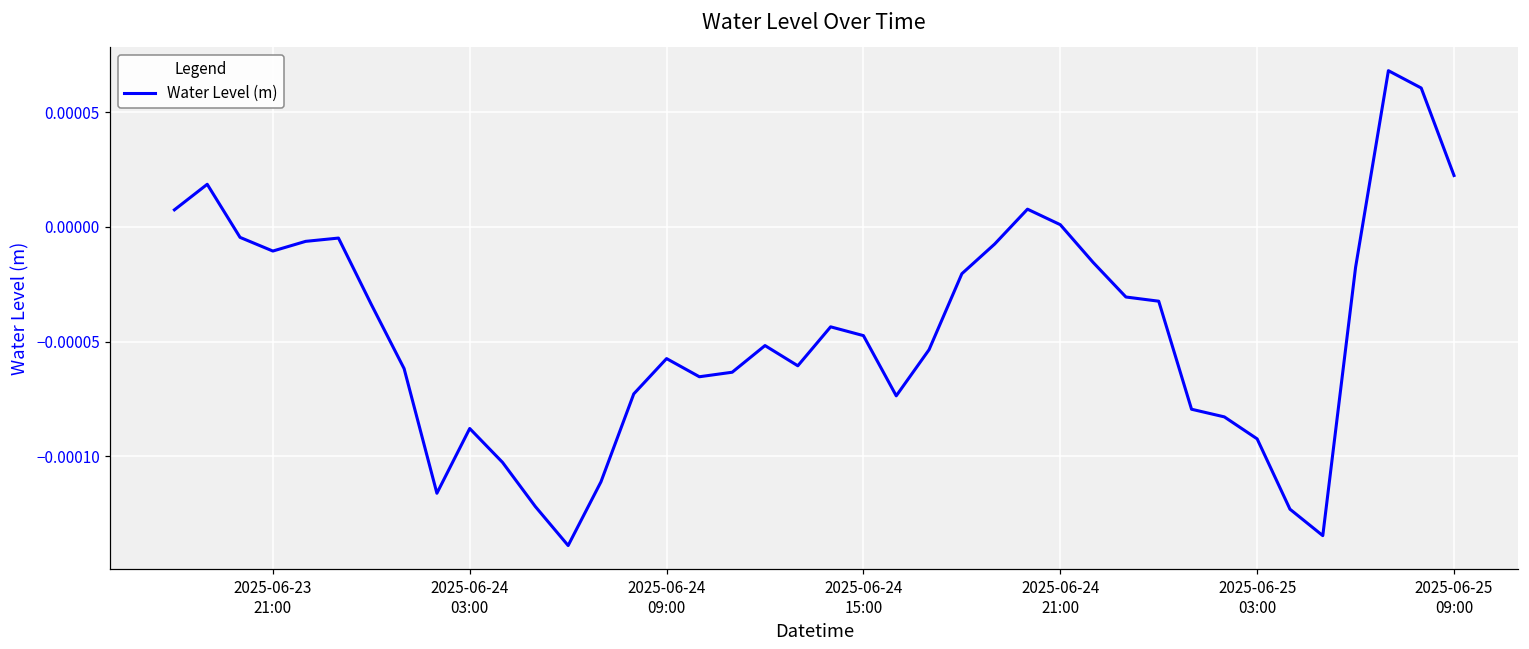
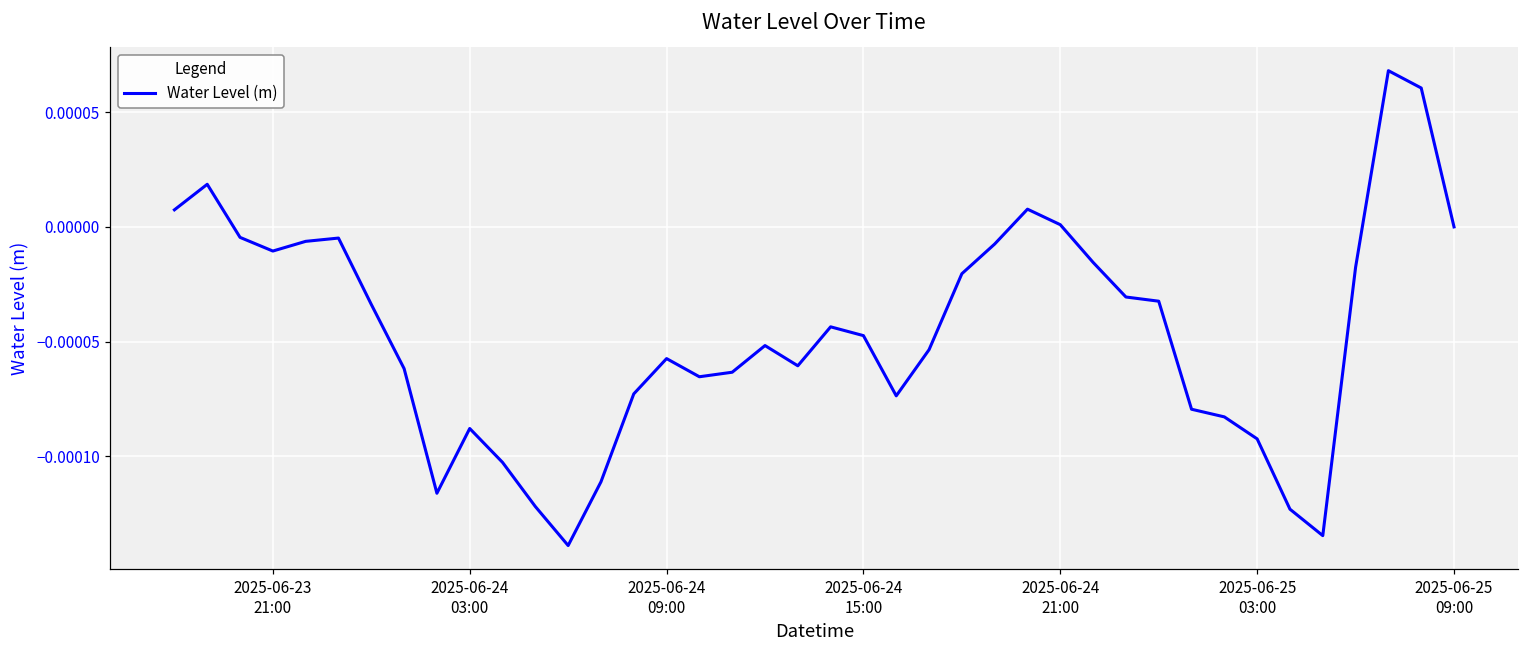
2025-06-25 09:00: 0.00002 -> 0.00000
